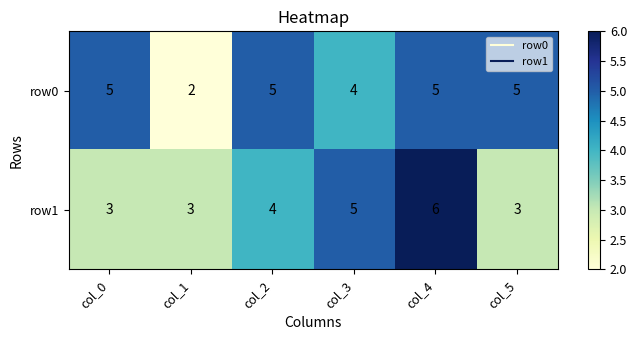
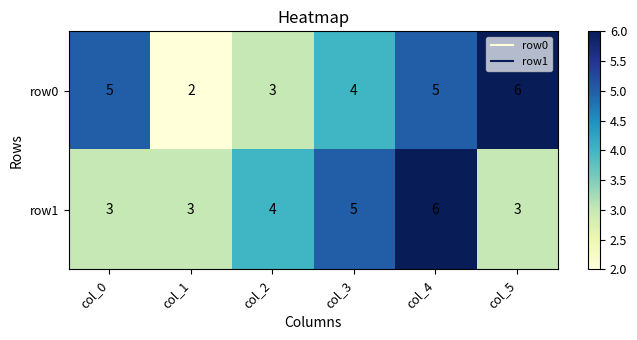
row0, col_2: 5 -> 3
row0, col_5: 5 -> 6
